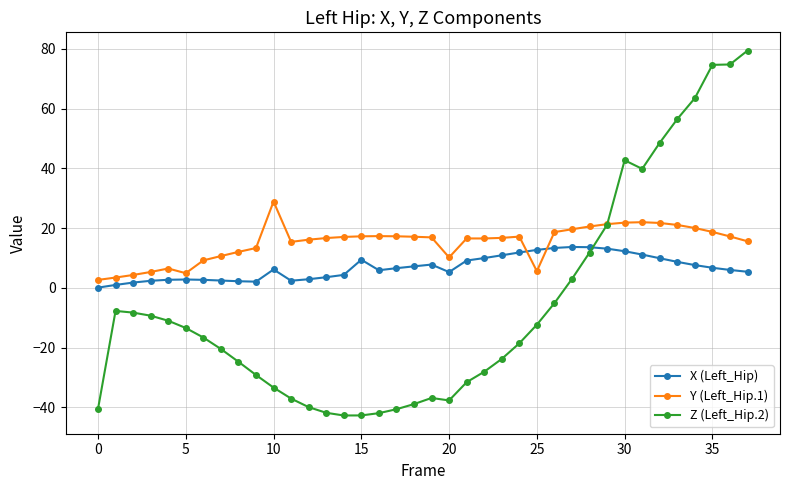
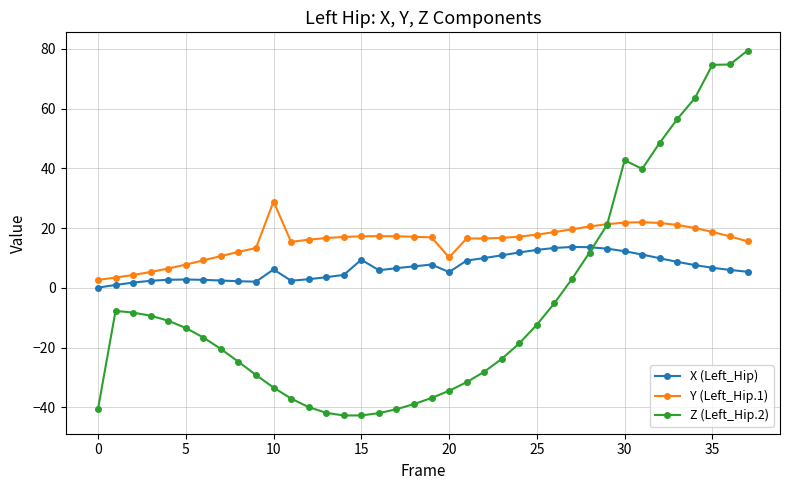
Y (Left_Hip.1), 5: 5 -> 8
Z (Left_Hip.2), 20: -38 -> -34
Y (Left_Hip.1), 25: 6 -> 18
